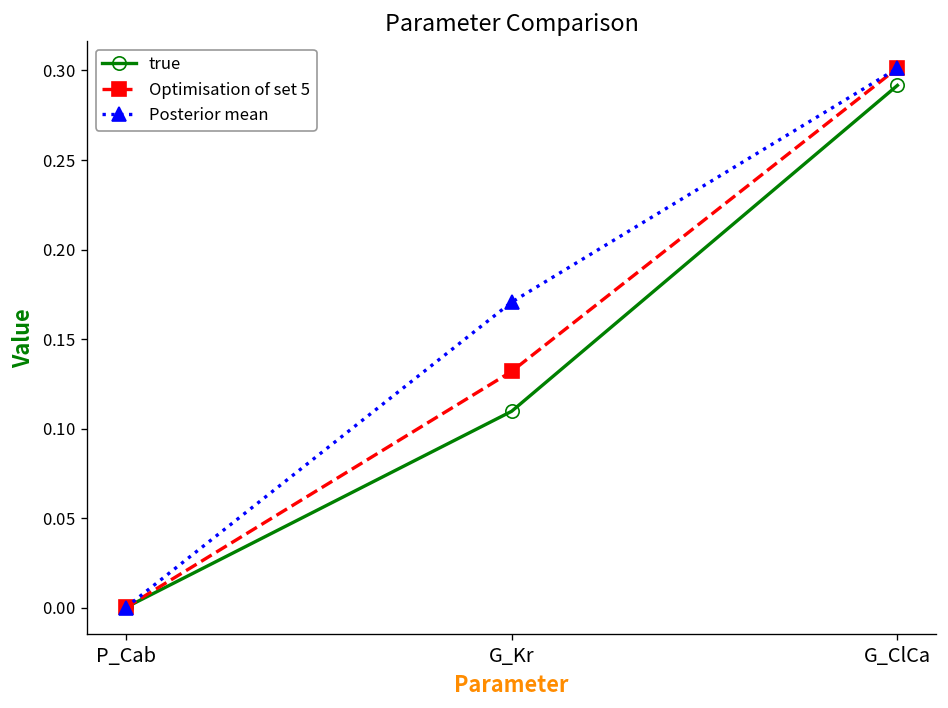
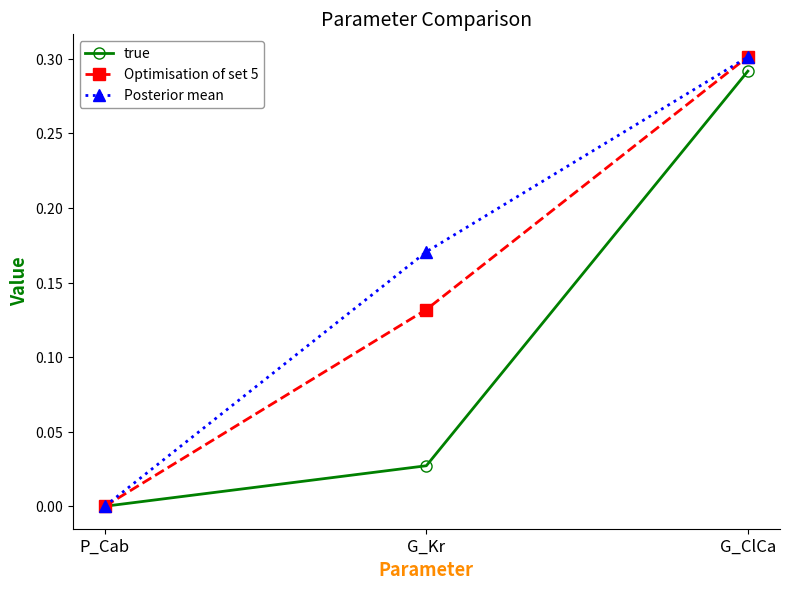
true, G_Kr: 0.110 -> 0.027
